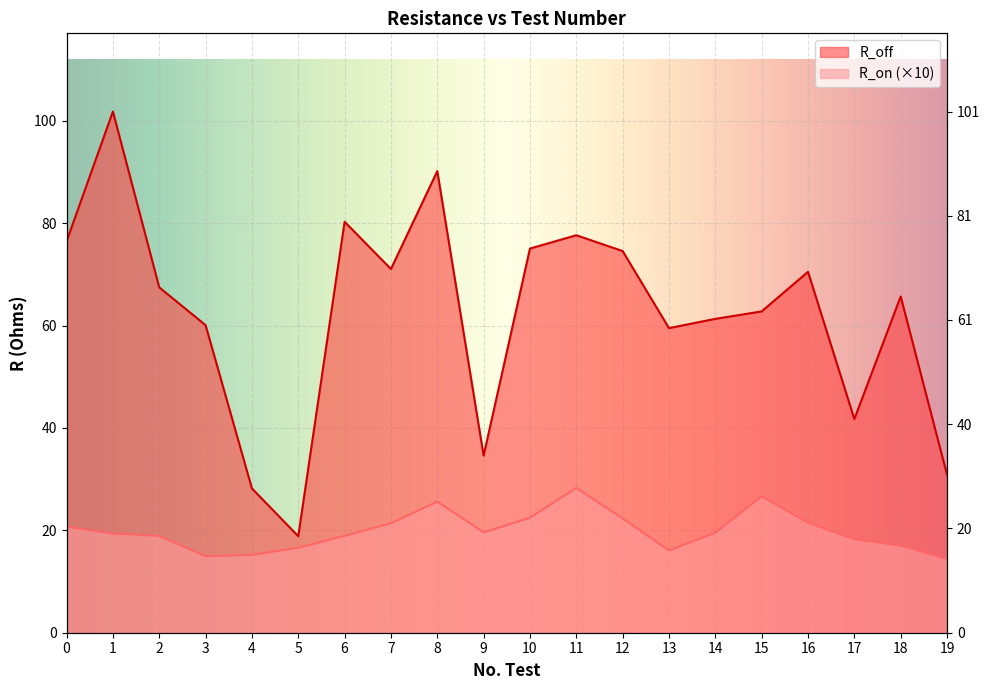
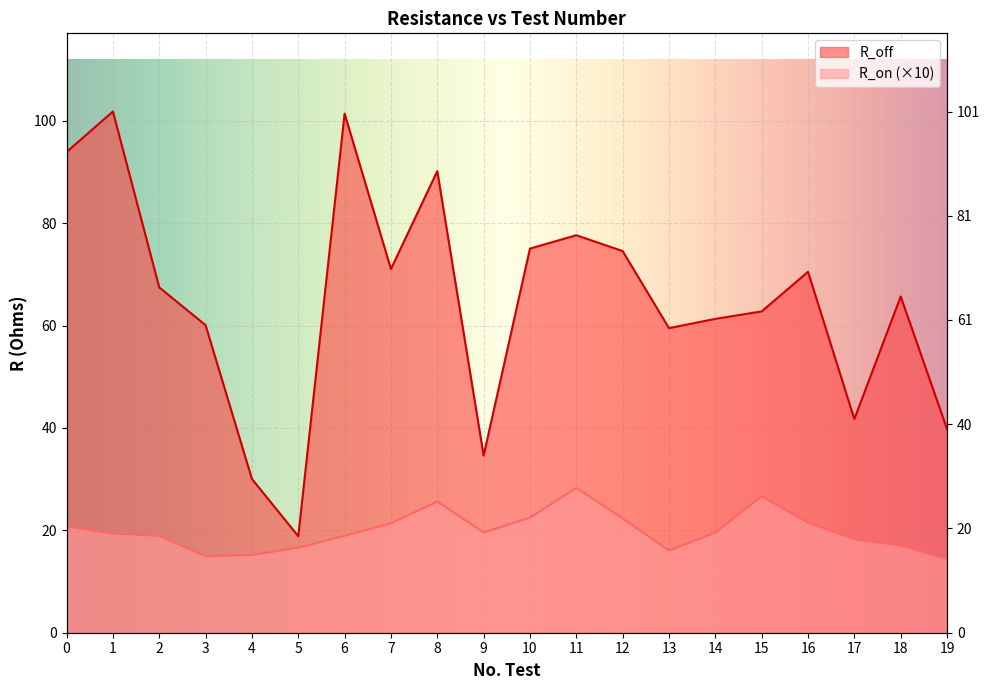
R_off, 0: 76 -> 94
R_off, 4: 28 -> 30
R_off, 6: 80 -> 101
R_off, 19: 31 -> 40
